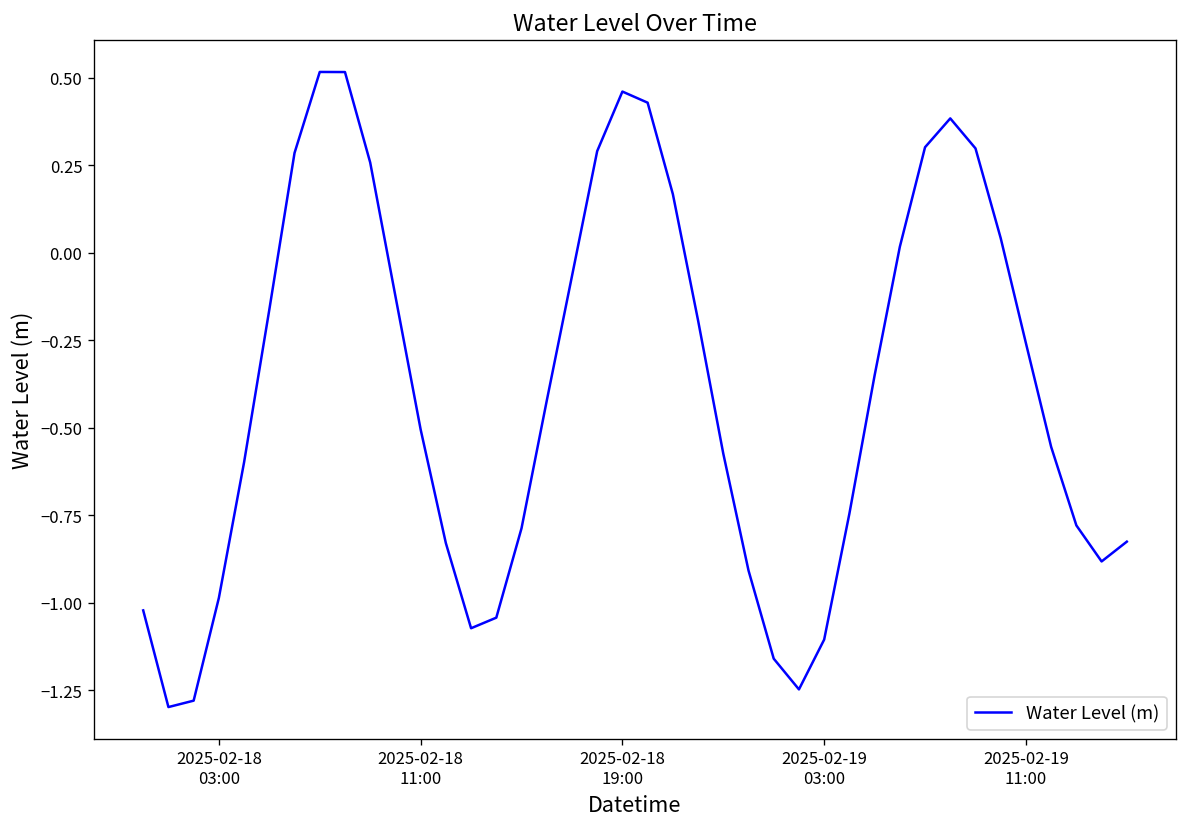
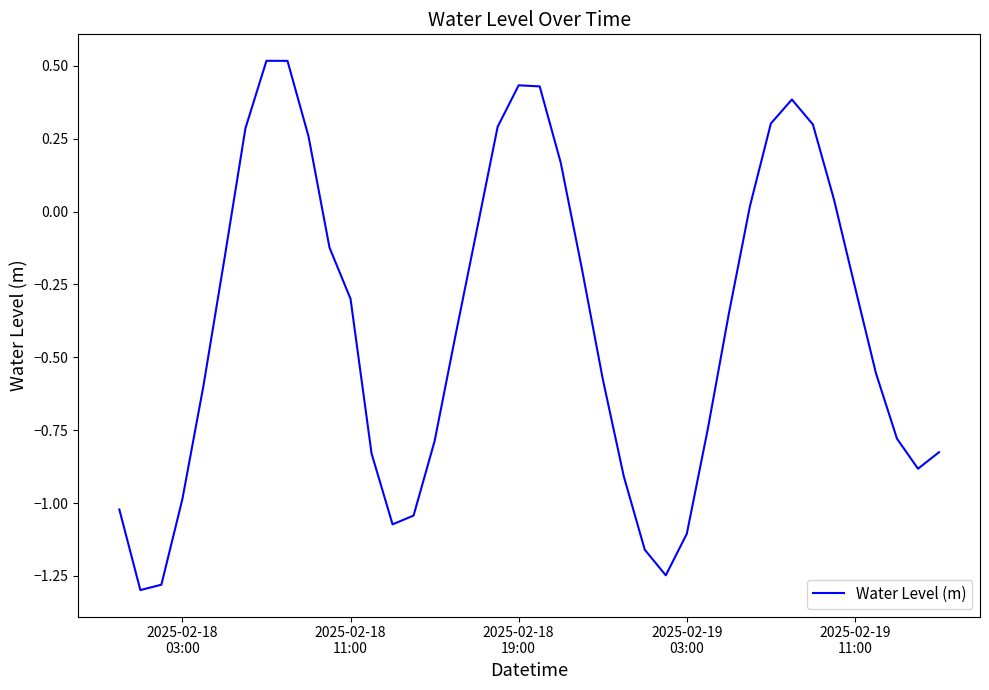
2025-02-18 11:00: -0.50 -> -0.30
2025-02-18 19:00: 0.46 -> 0.43
